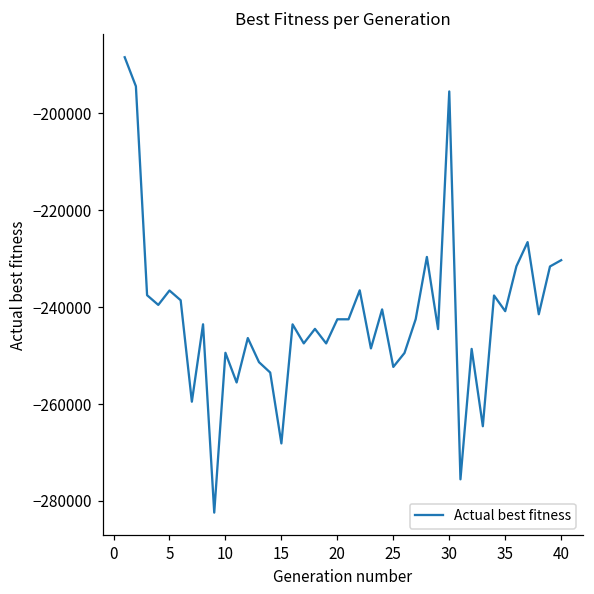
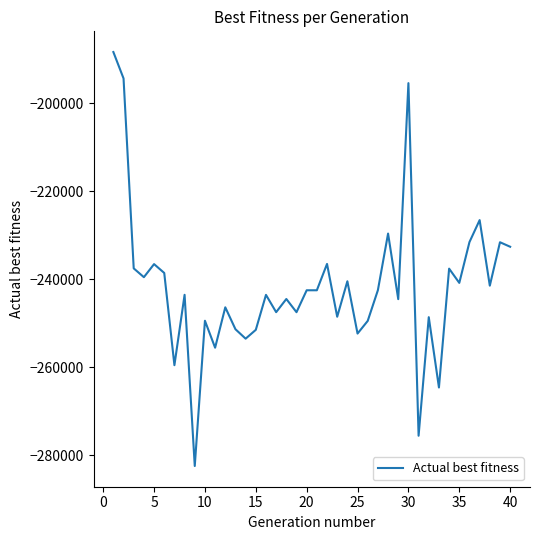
15: -268000 -> -251000
40: -230000 -> -233000
